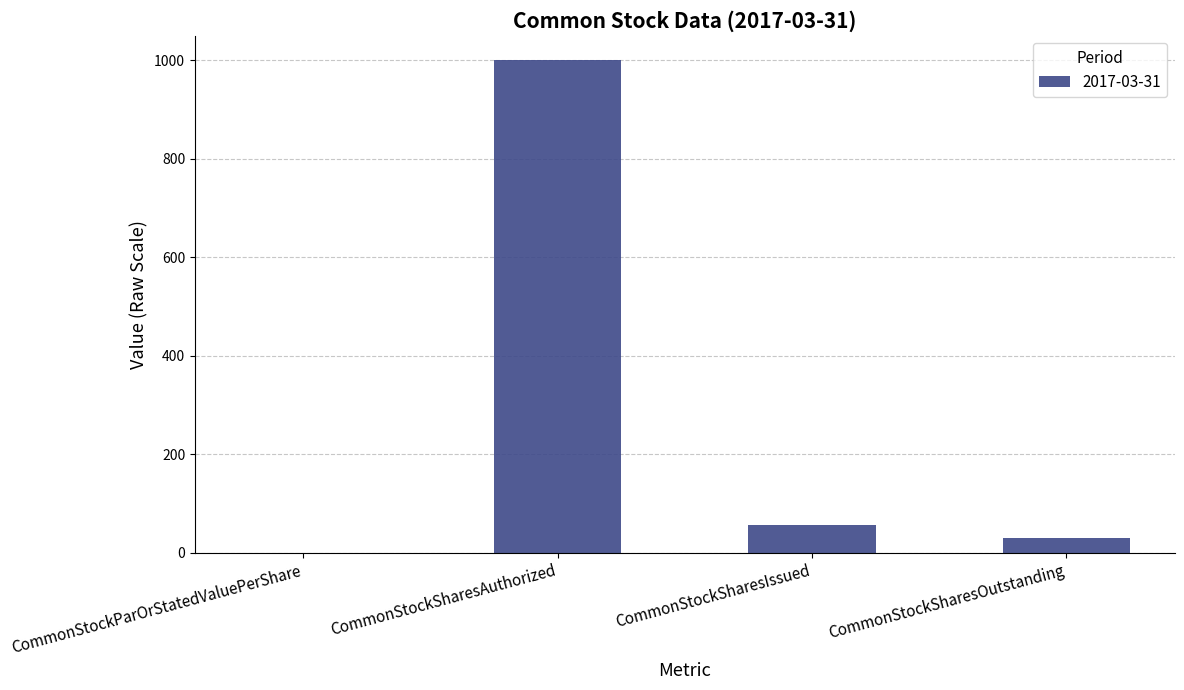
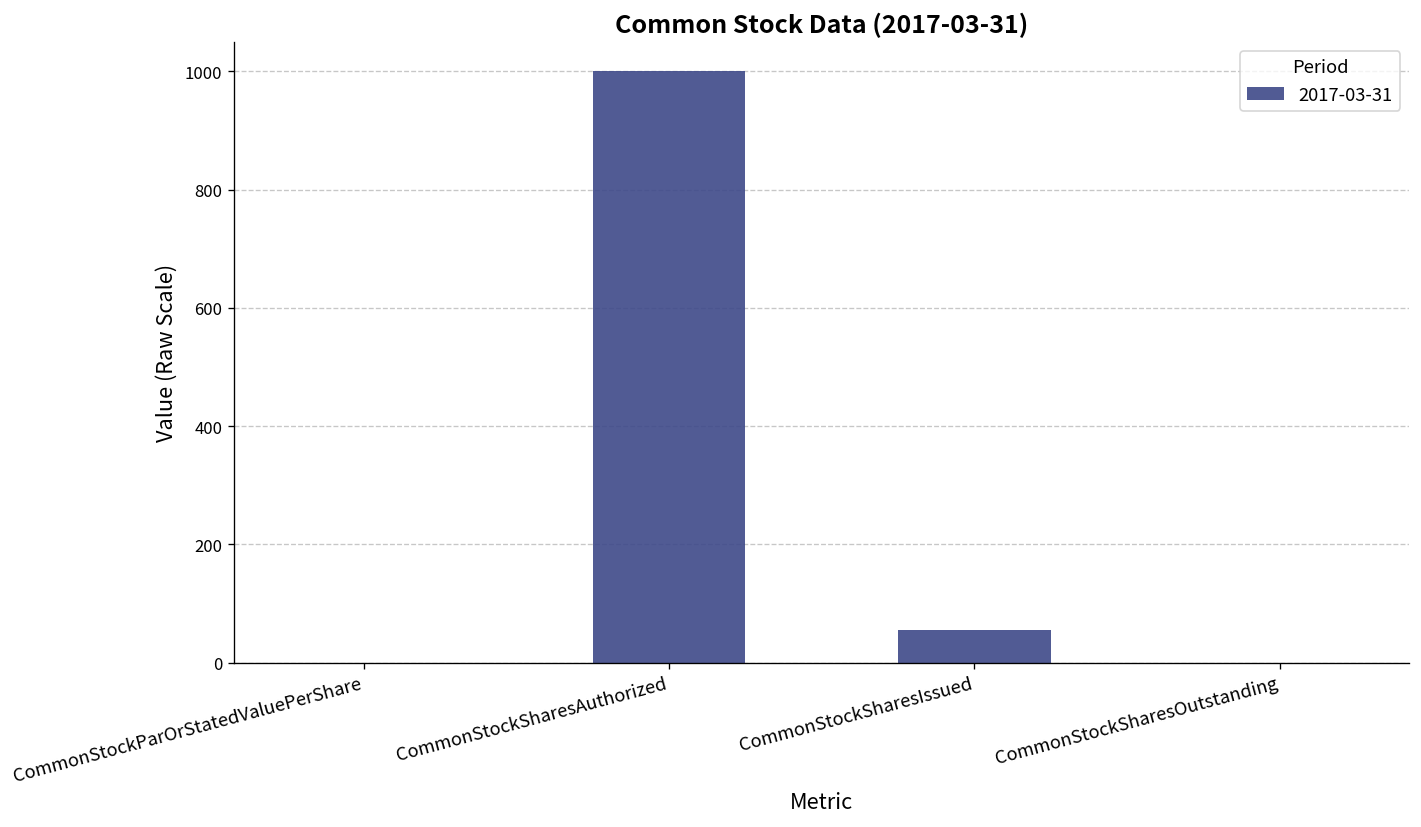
CommonStockSharesOutstanding: 30 -> 0
